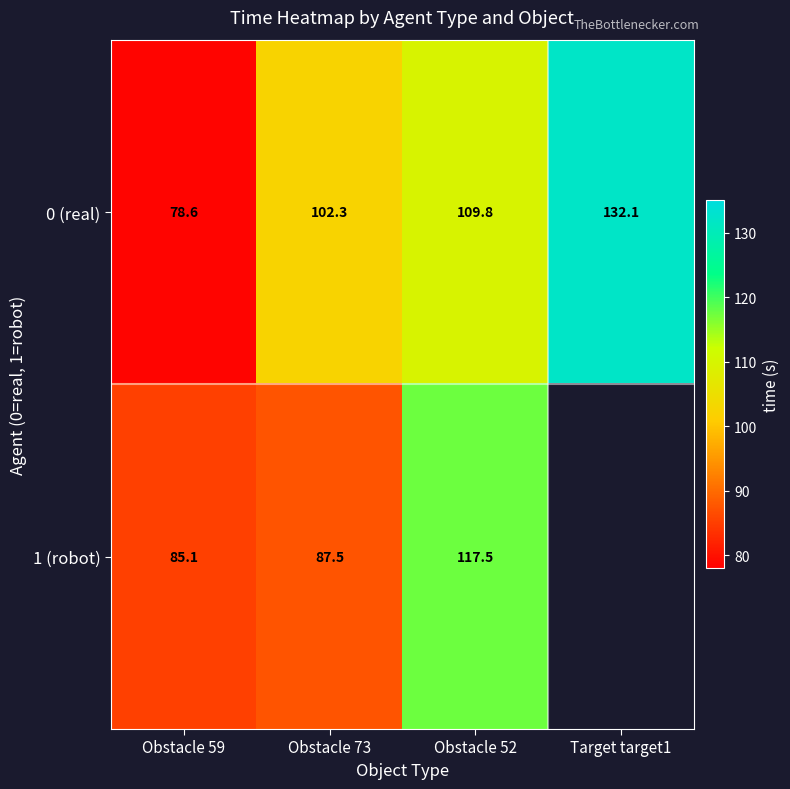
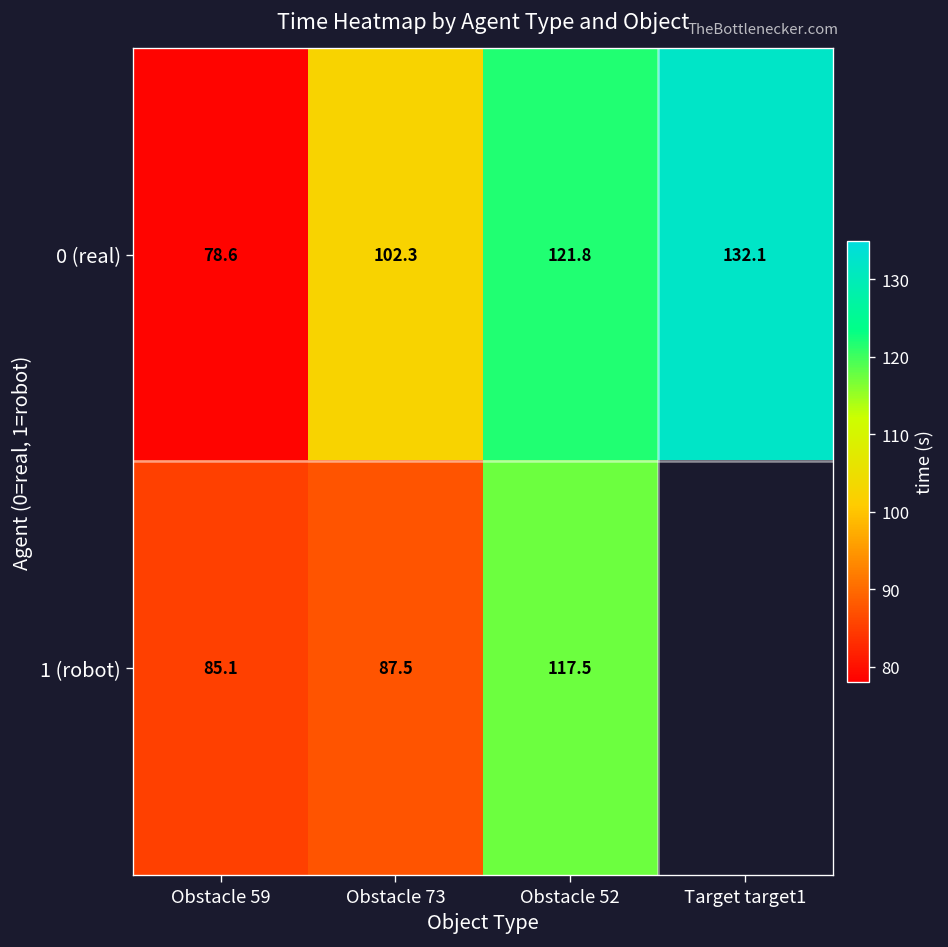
0 (real), Obstacle 52: 109.8 -> 121.8
